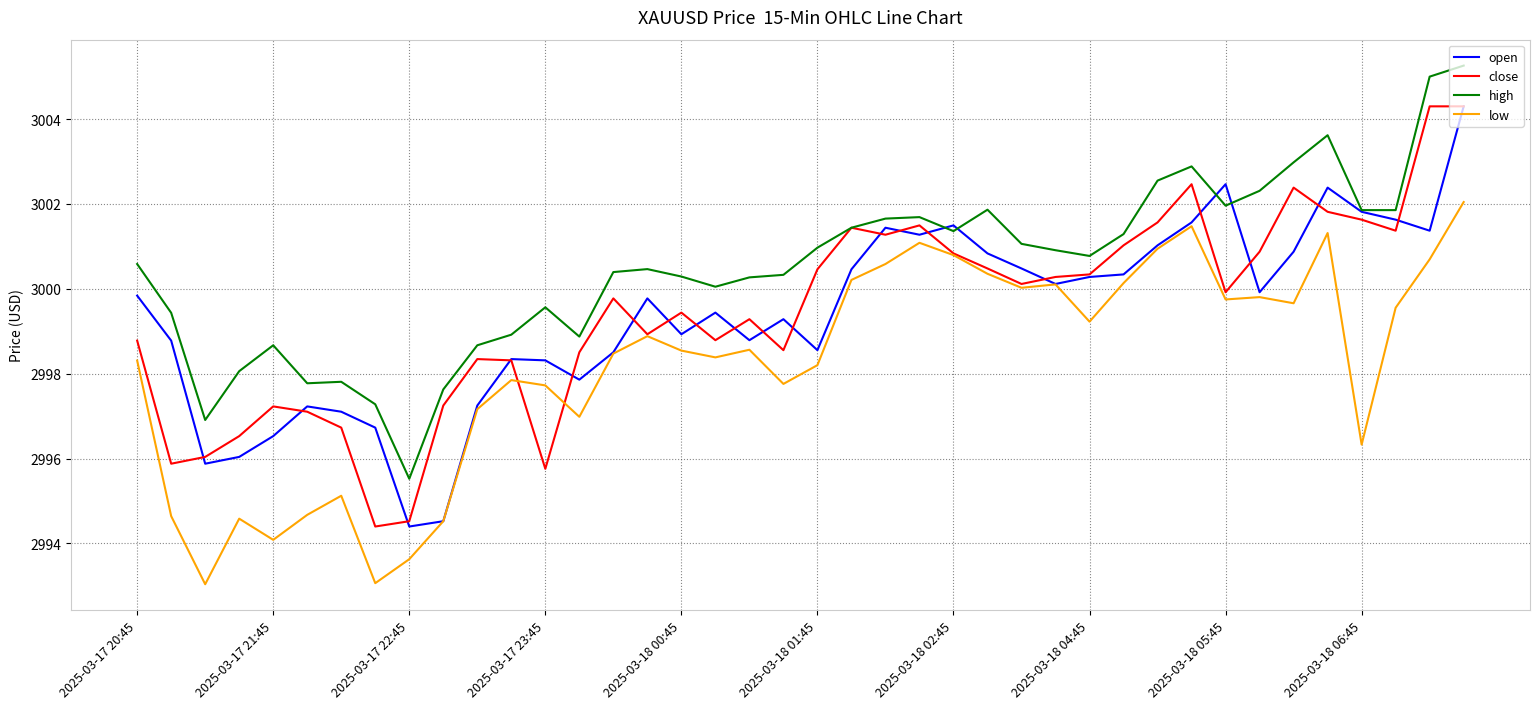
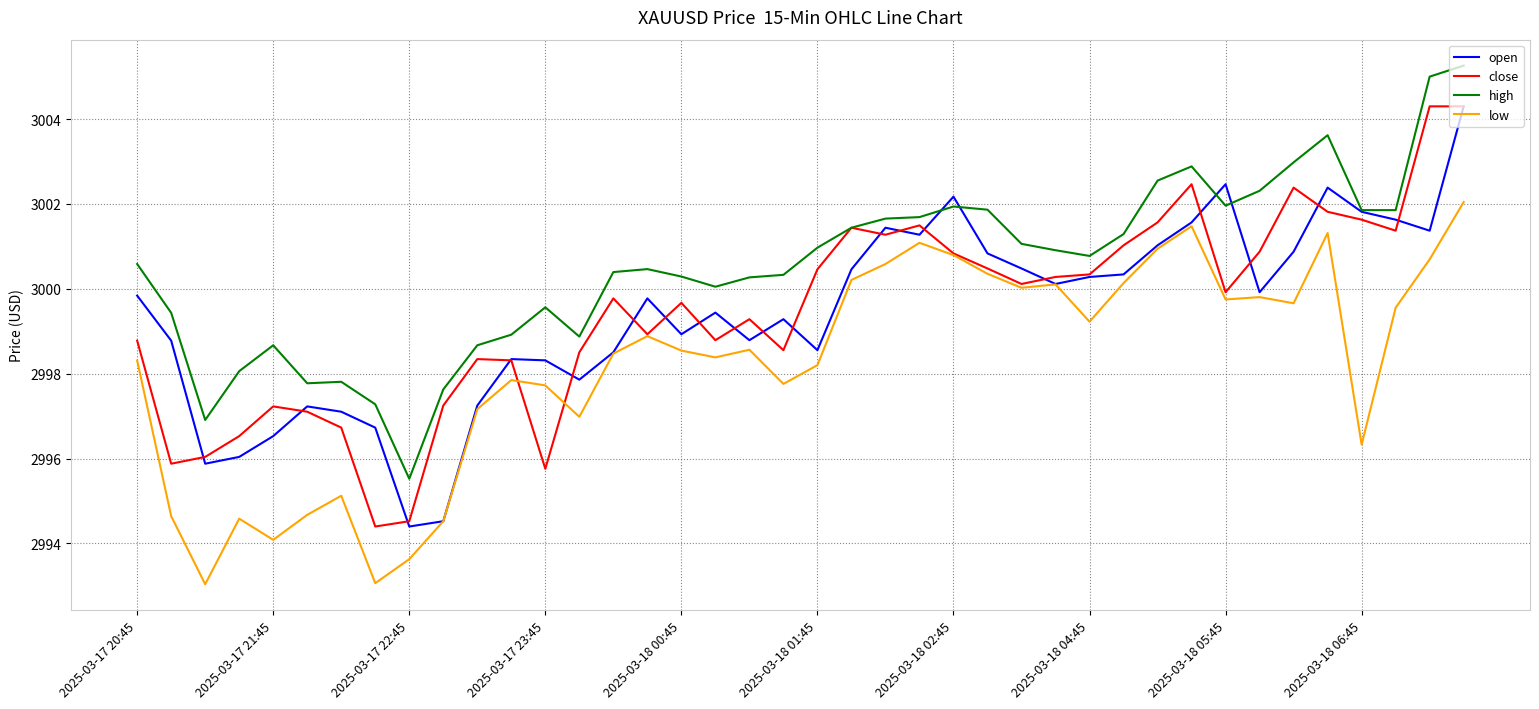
close, 2025-03-18 00:45: 2999.4 -> 2999.7
open, 2025-03-18 02:45: 3001.5 -> 3002.2
high, 2025-03-18 02:45: 3001.4 -> 3001.9
